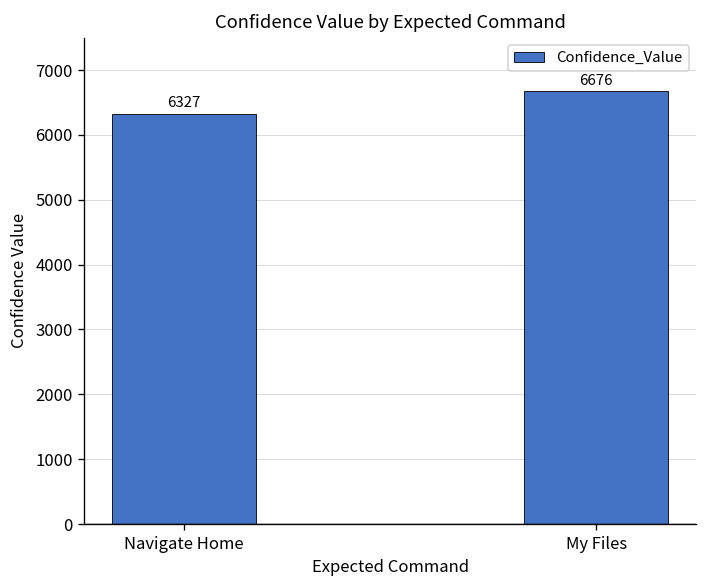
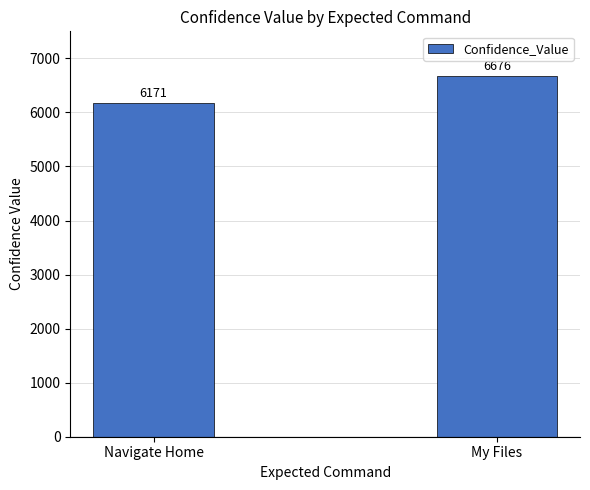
Navigate Home: 6327 -> 6171
